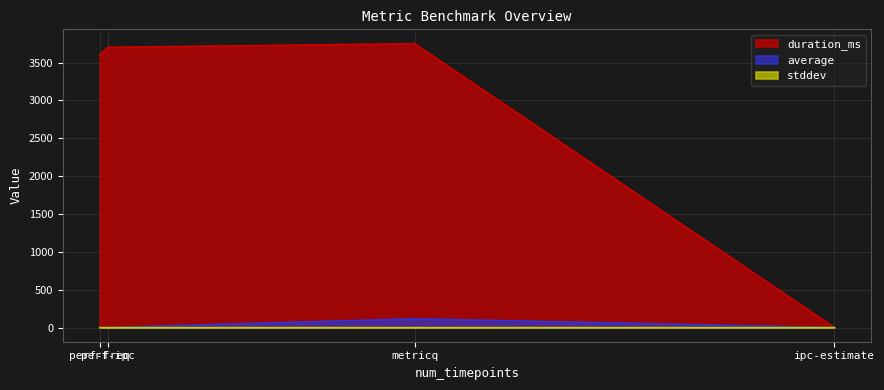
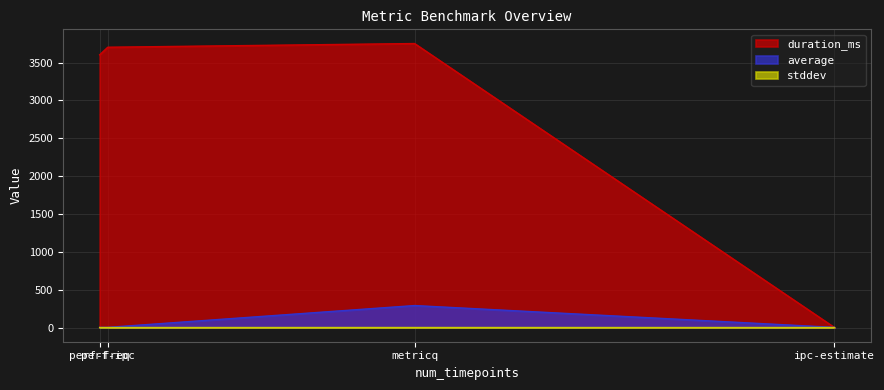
average, metricq: 100 -> 300
